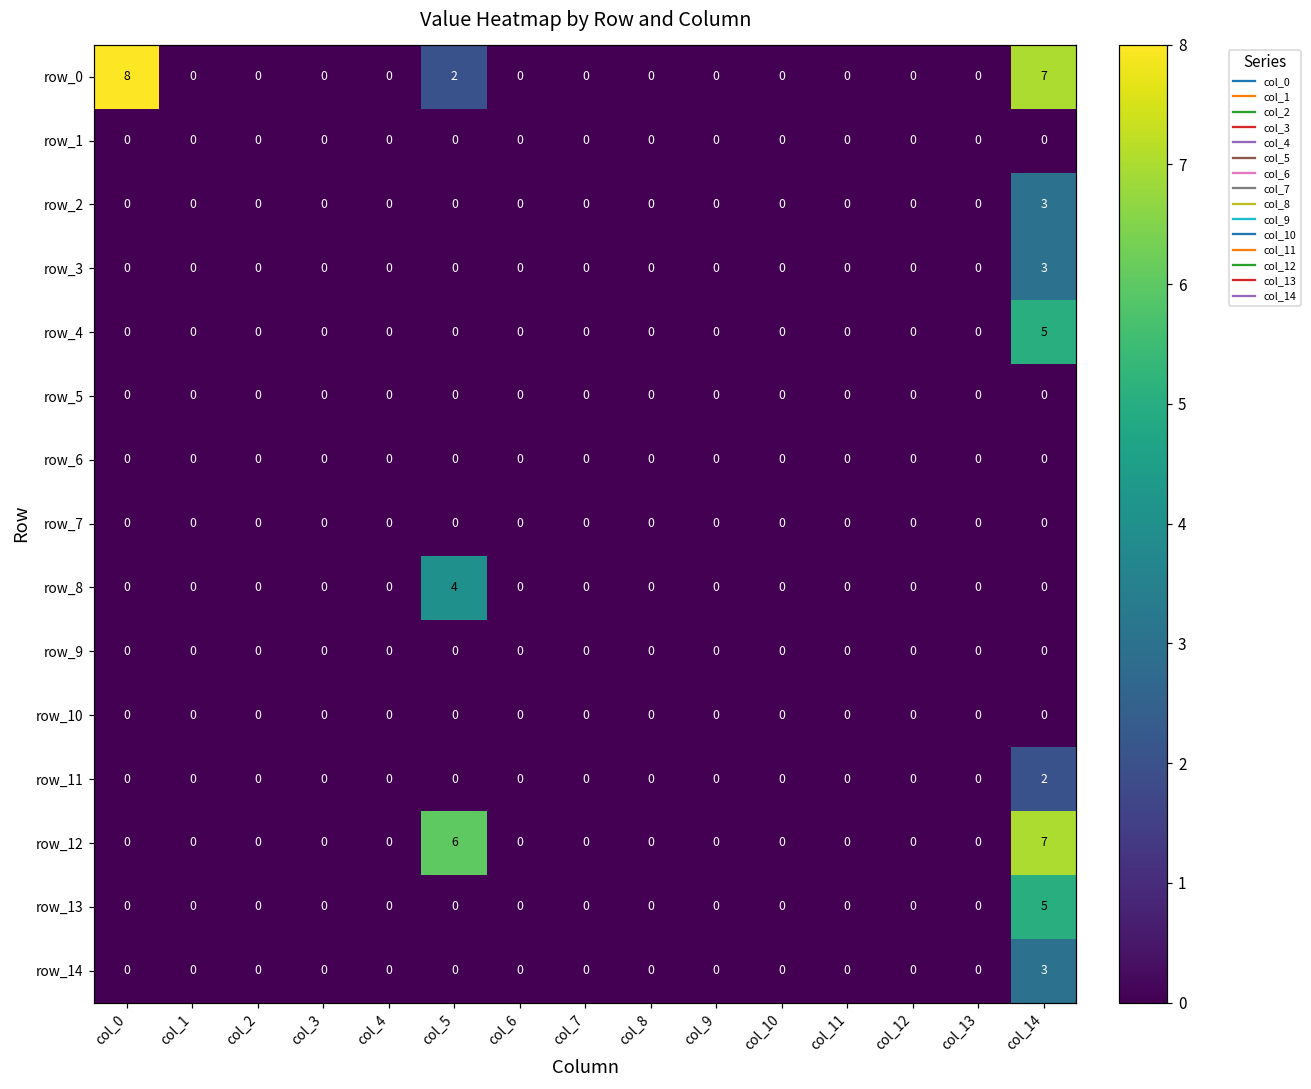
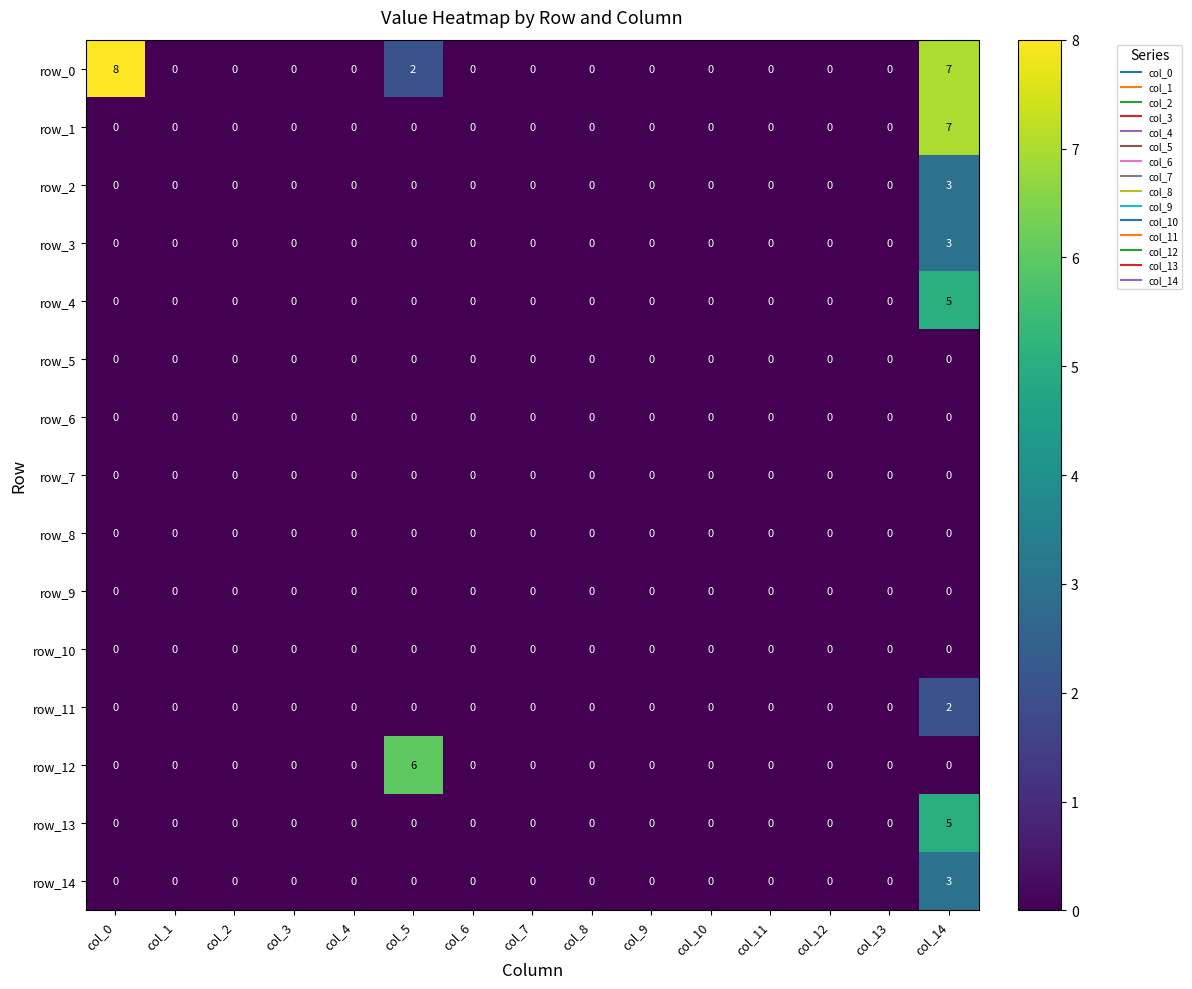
row_1, col_14: 0 -> 7
row_8, col_5: 4 -> 0
row_12, col_14: 7 -> 0
